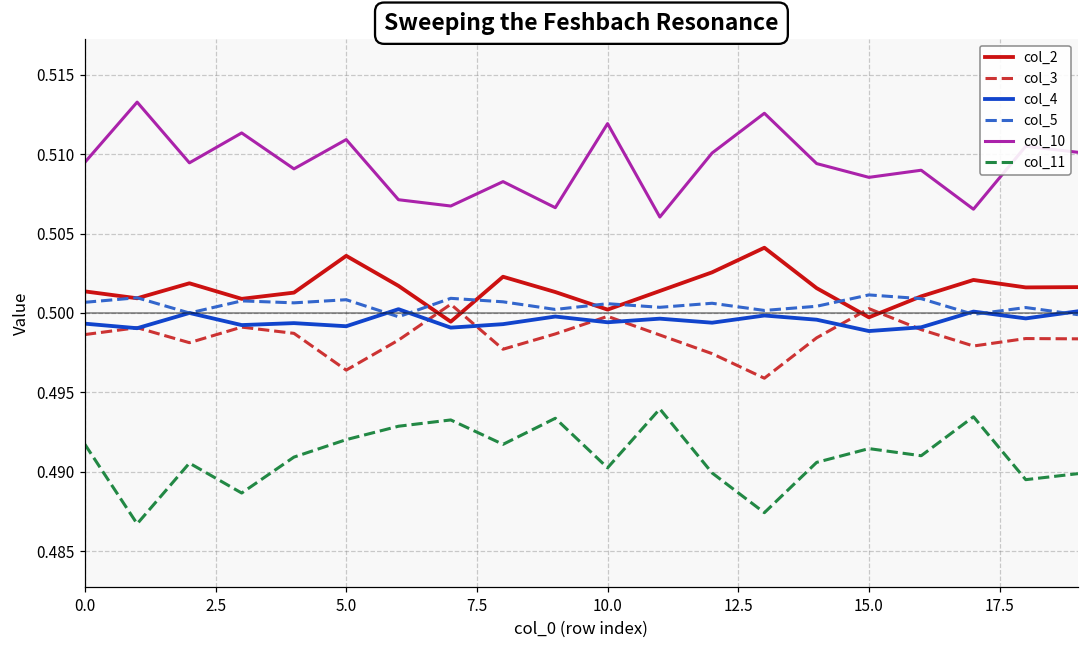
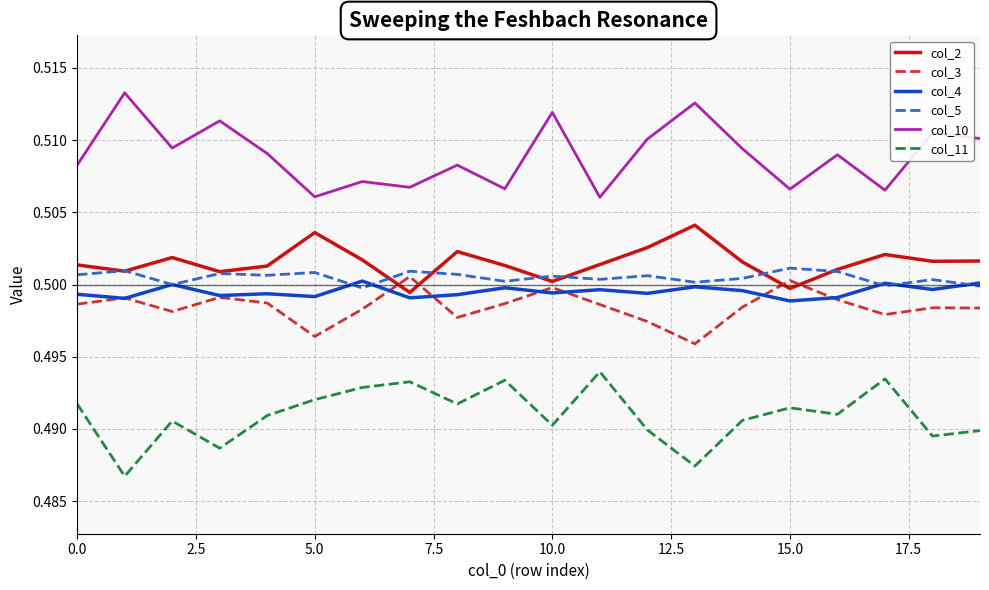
col_10, 0.0: 0.5095 -> 0.5083
col_10, 5.0: 0.5109 -> 0.5061
col_10, 15.0: 0.5085 -> 0.5066
